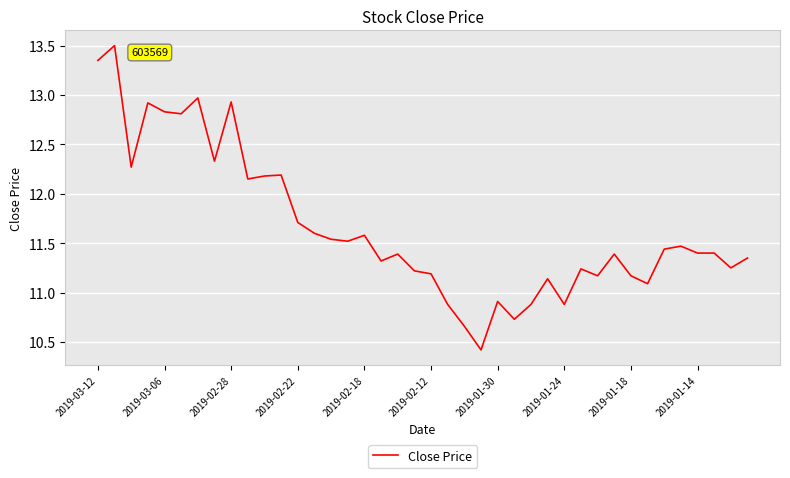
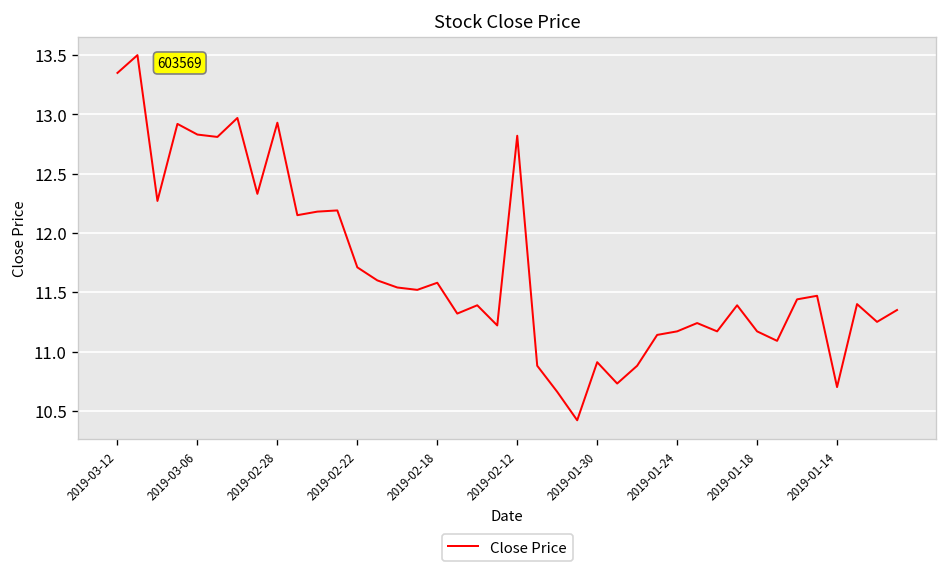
2019-02-12: 11.2 -> 12.8
2019-01-24: 10.9 -> 11.2
2019-01-14: 11.4 -> 10.7
